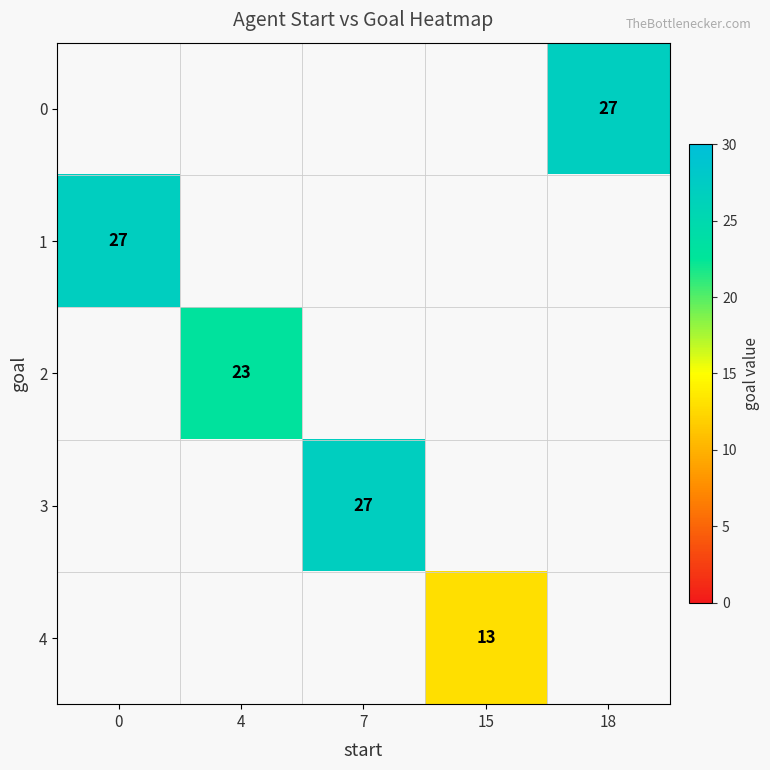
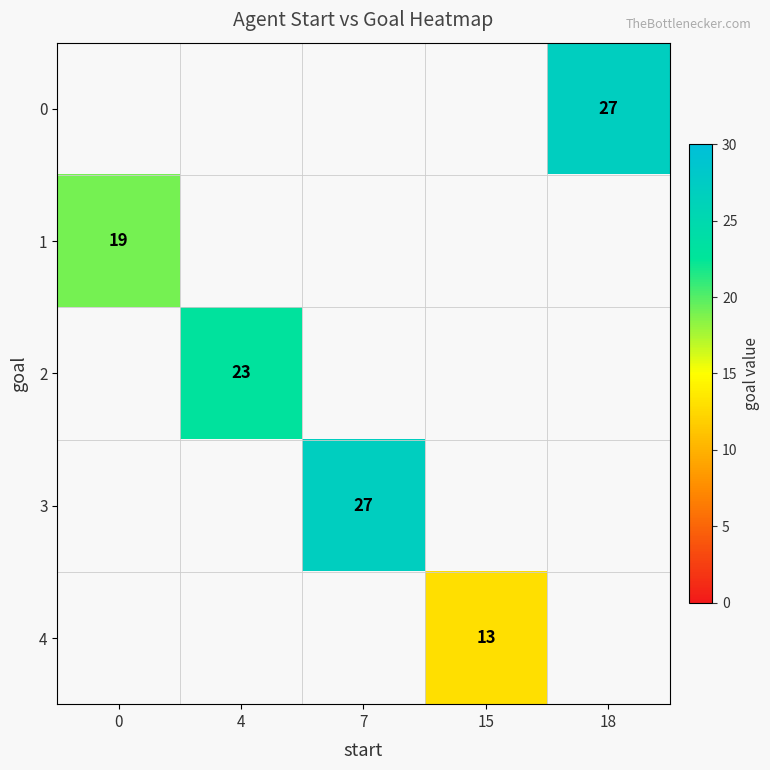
1, 0: 27 -> 19
